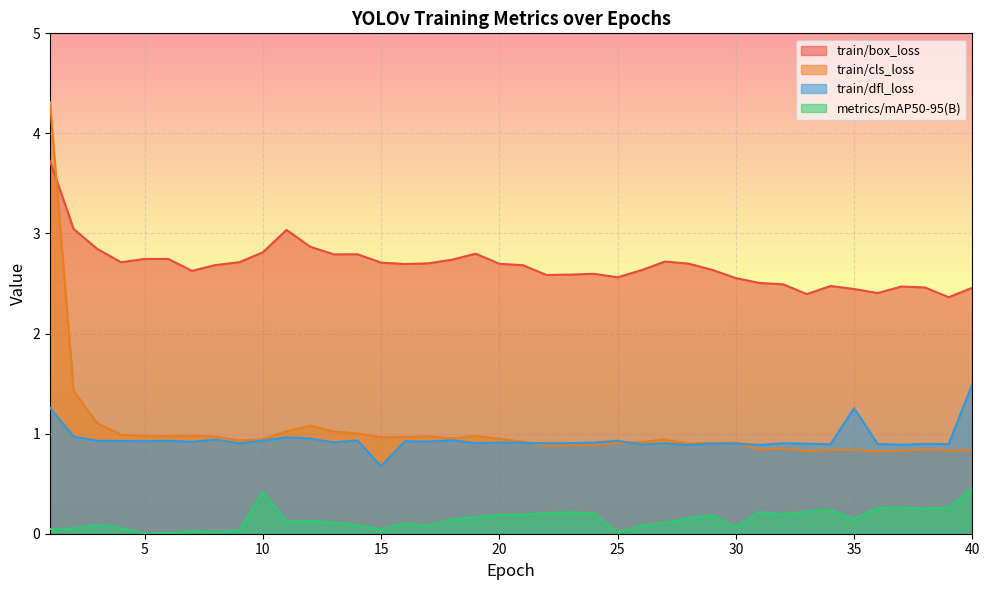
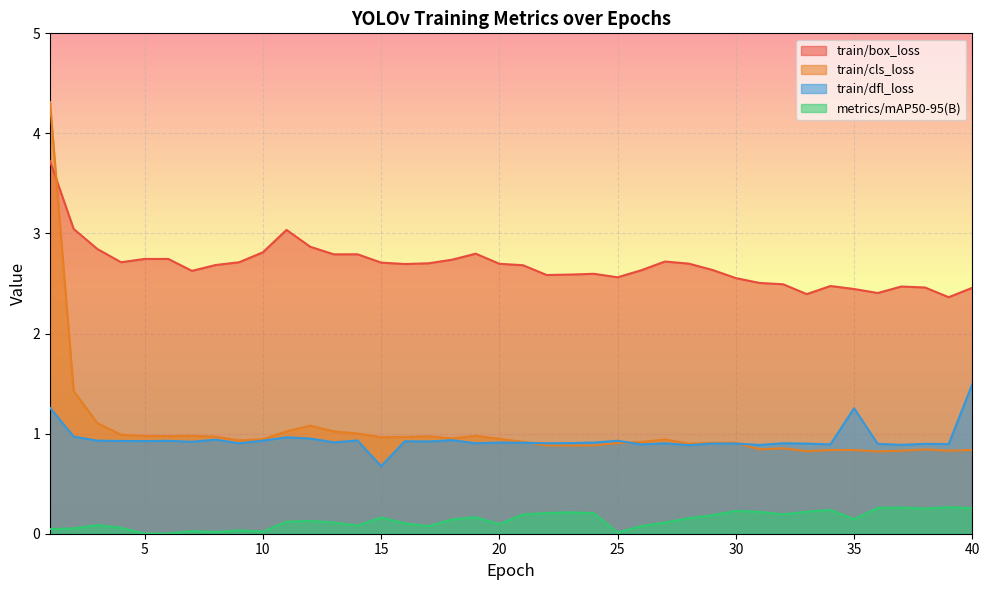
metrics/mAP50-95(B), 10: 0.42 -> 0.02
metrics/mAP50-95(B), 15: 0.04 -> 0.16
metrics/mAP50-95(B), 20: 0.19 -> 0.10
metrics/mAP50-95(B), 30: 0.07 -> 0.23
metrics/mAP50-95(B), 40: 0.45 -> 0.26
